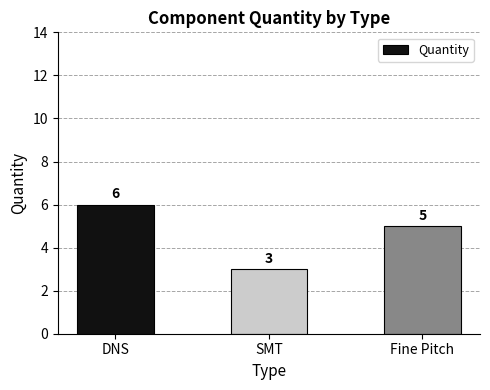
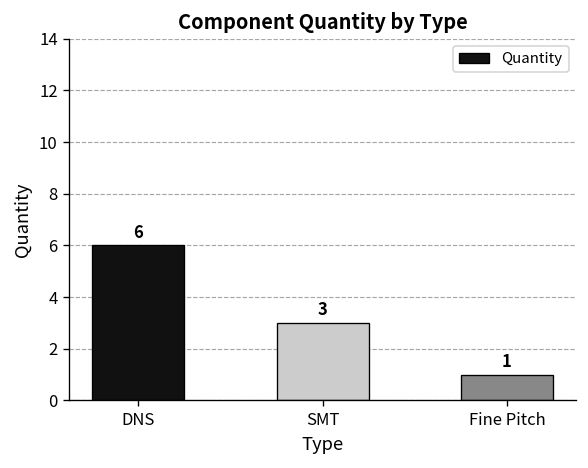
Fine Pitch: 5 -> 1
